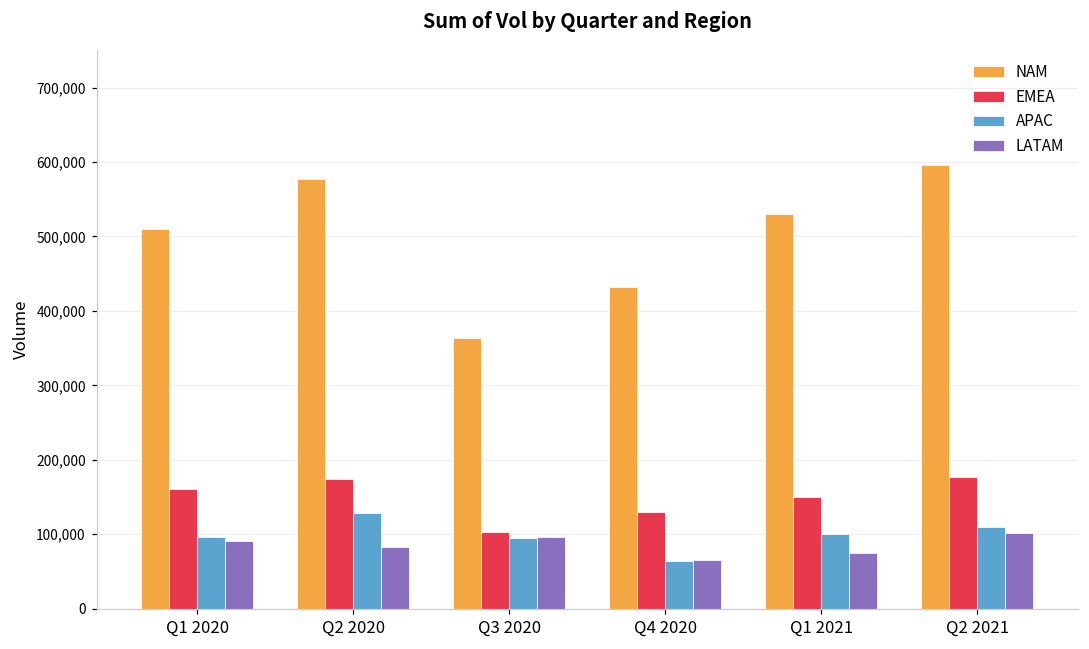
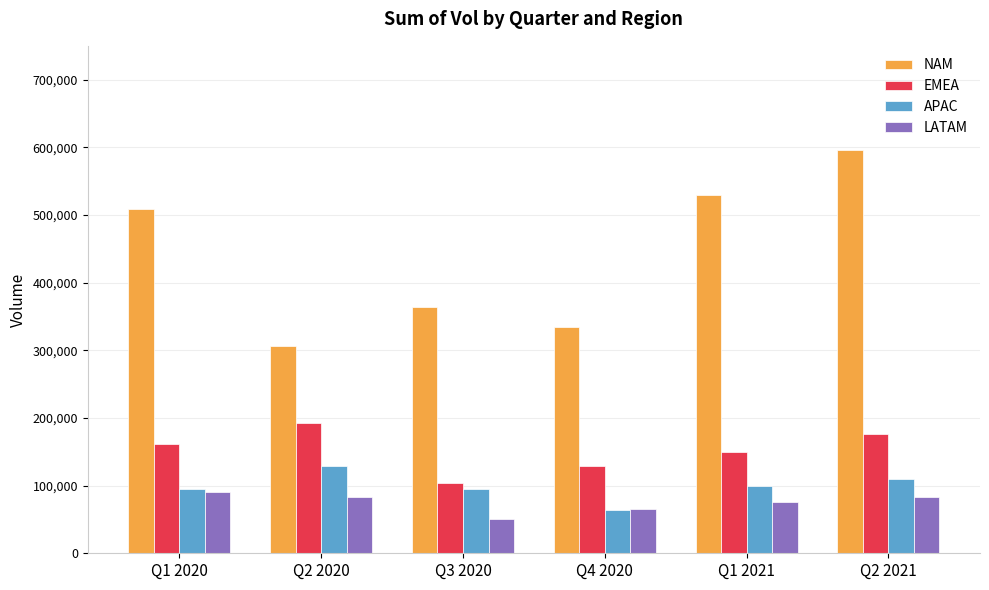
NAM, Q2 2020: 580,000 -> 310,000
EMEA, Q2 2020: 170,000 -> 190,000
LATAM, Q3 2020: 100,000 -> 50,000
NAM, Q4 2020: 430,000 -> 330,000
LATAM, Q2 2021: 100,000 -> 80,000
